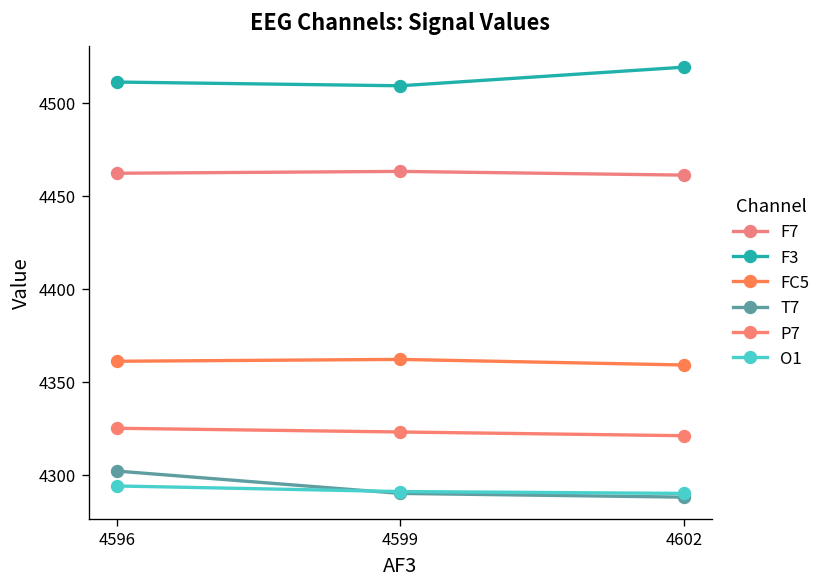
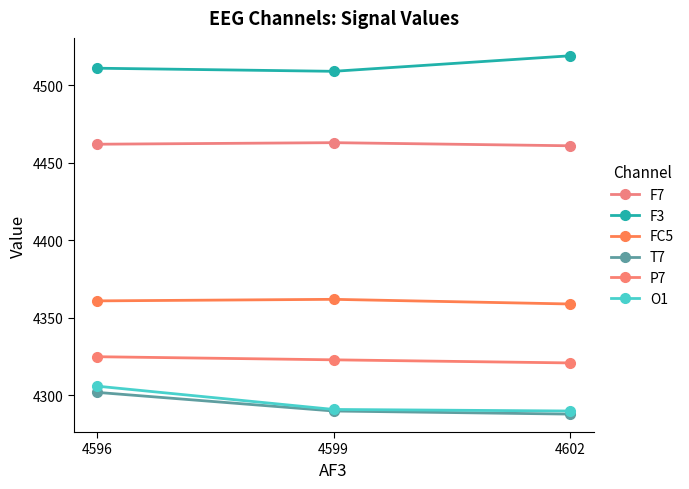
O1, 4596: 4294 -> 4306
